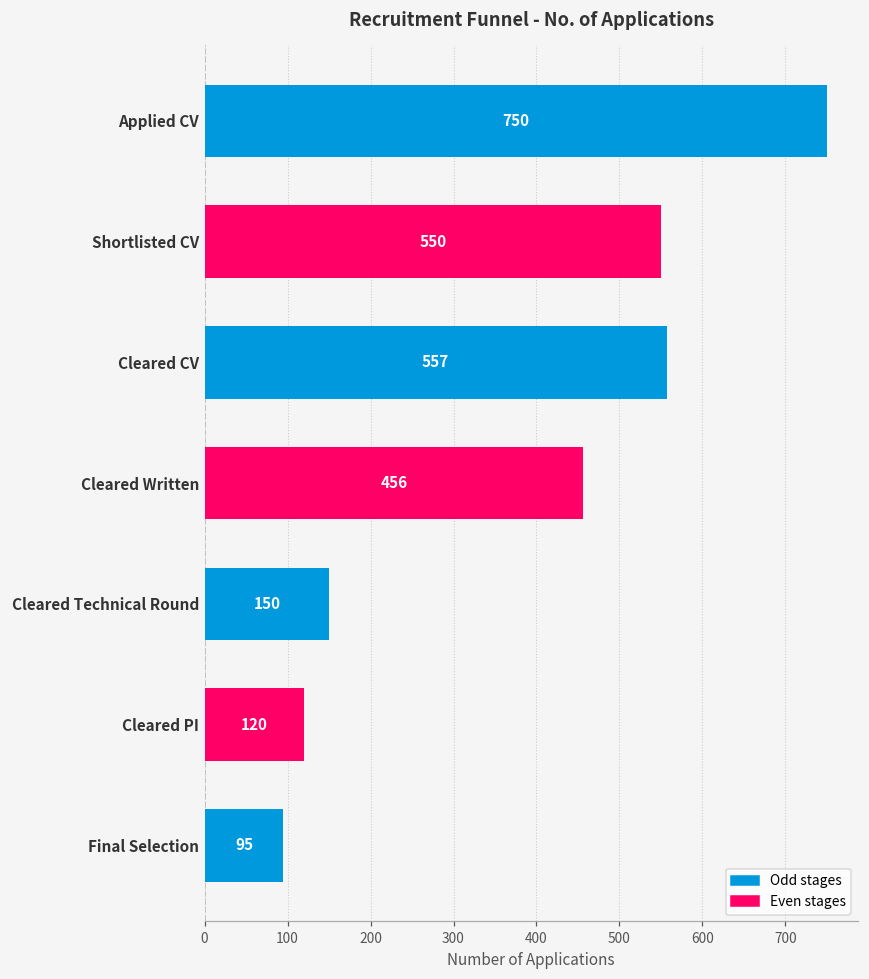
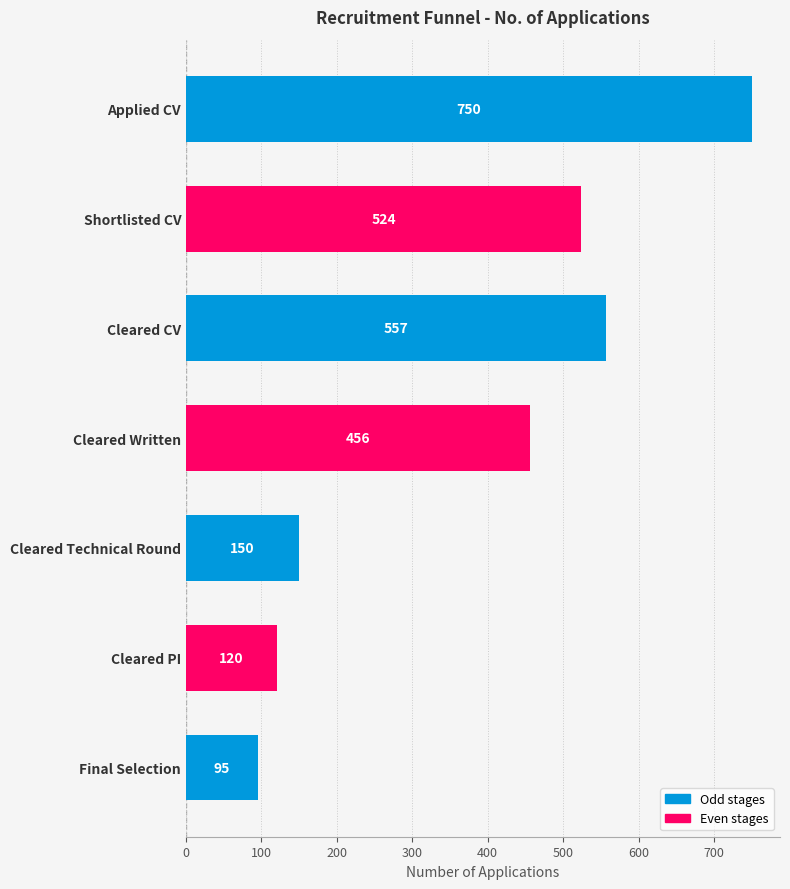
Shortlisted CV: 550 -> 524
